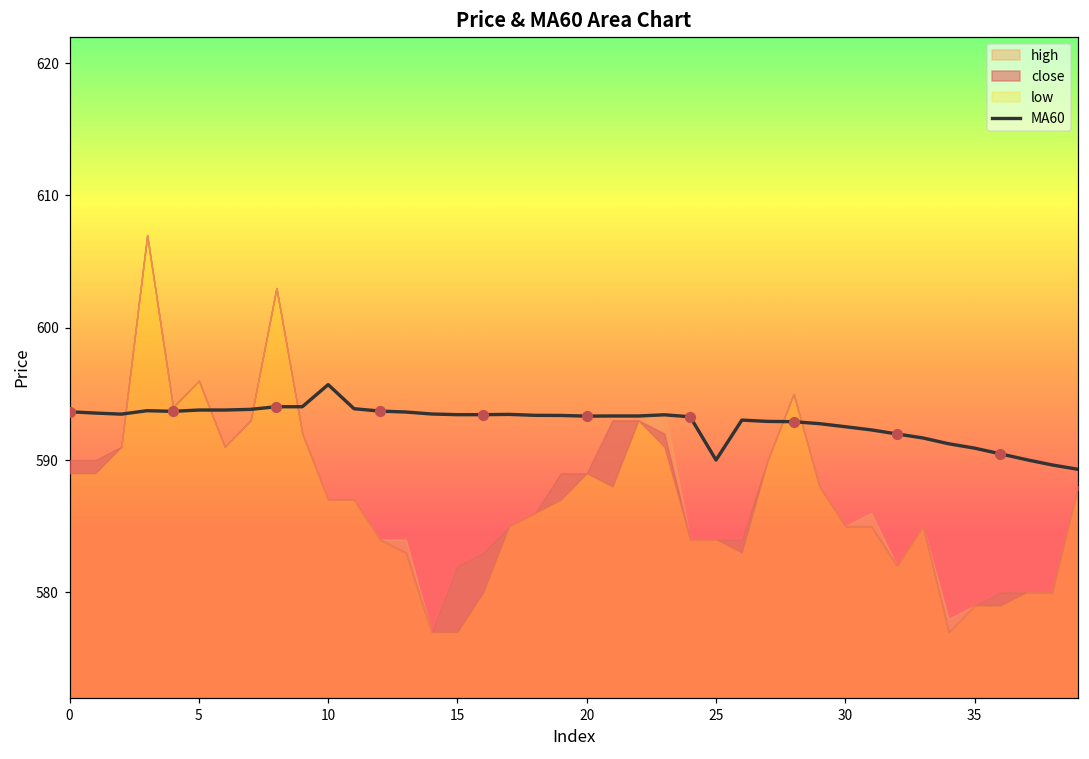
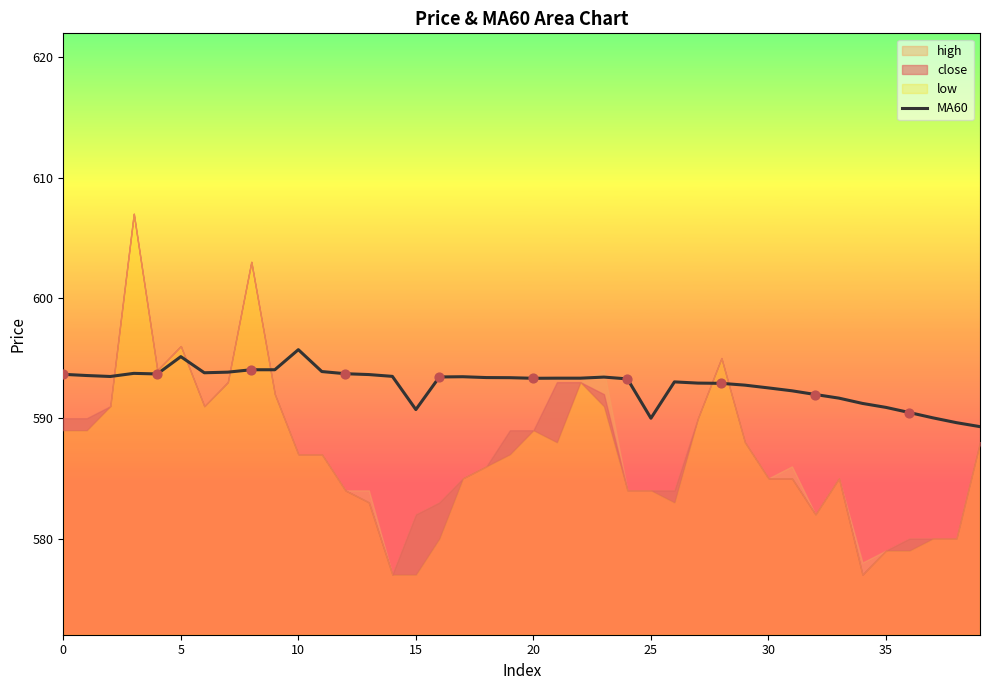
MA60, 5: 593.8 -> 595.1
MA60, 15: 593.4 -> 590.7
